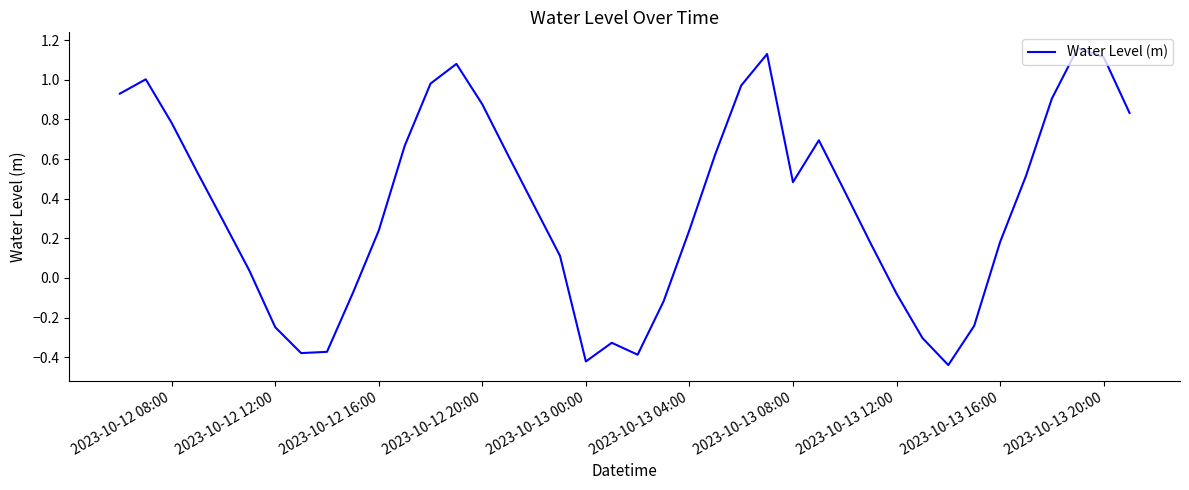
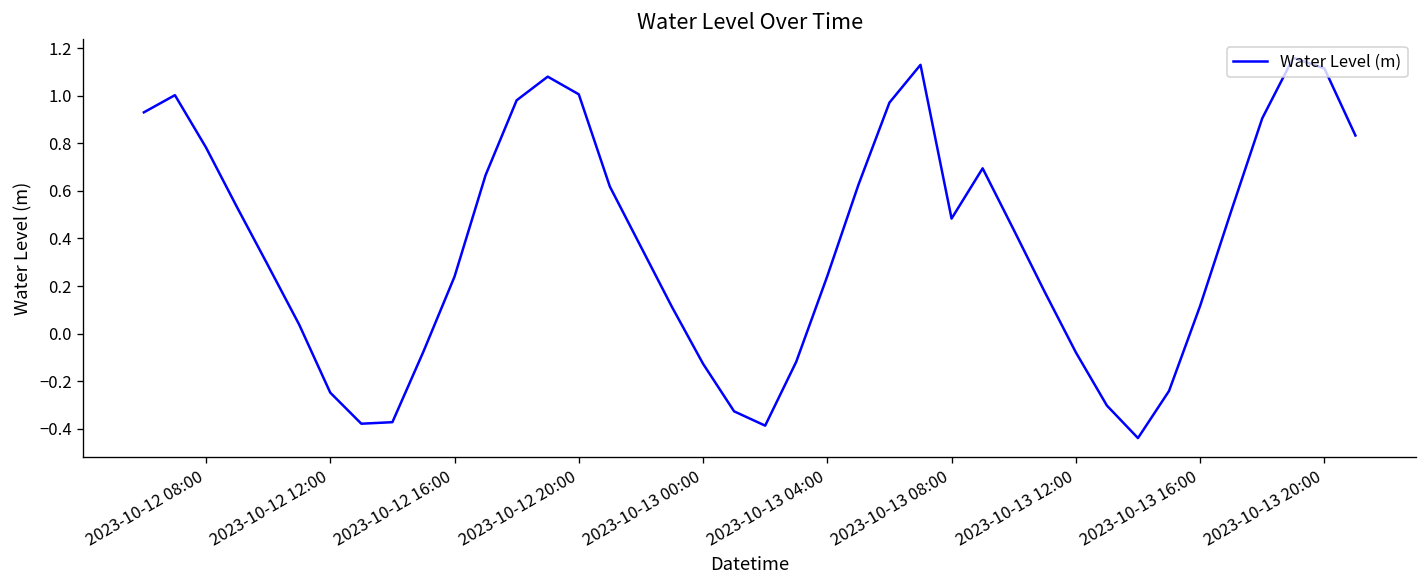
2023-10-12 20:00: 0.88 -> 1.01
2023-10-13 00:00: -0.42 -> -0.13
2023-10-13 16:00: 0.18 -> 0.12
